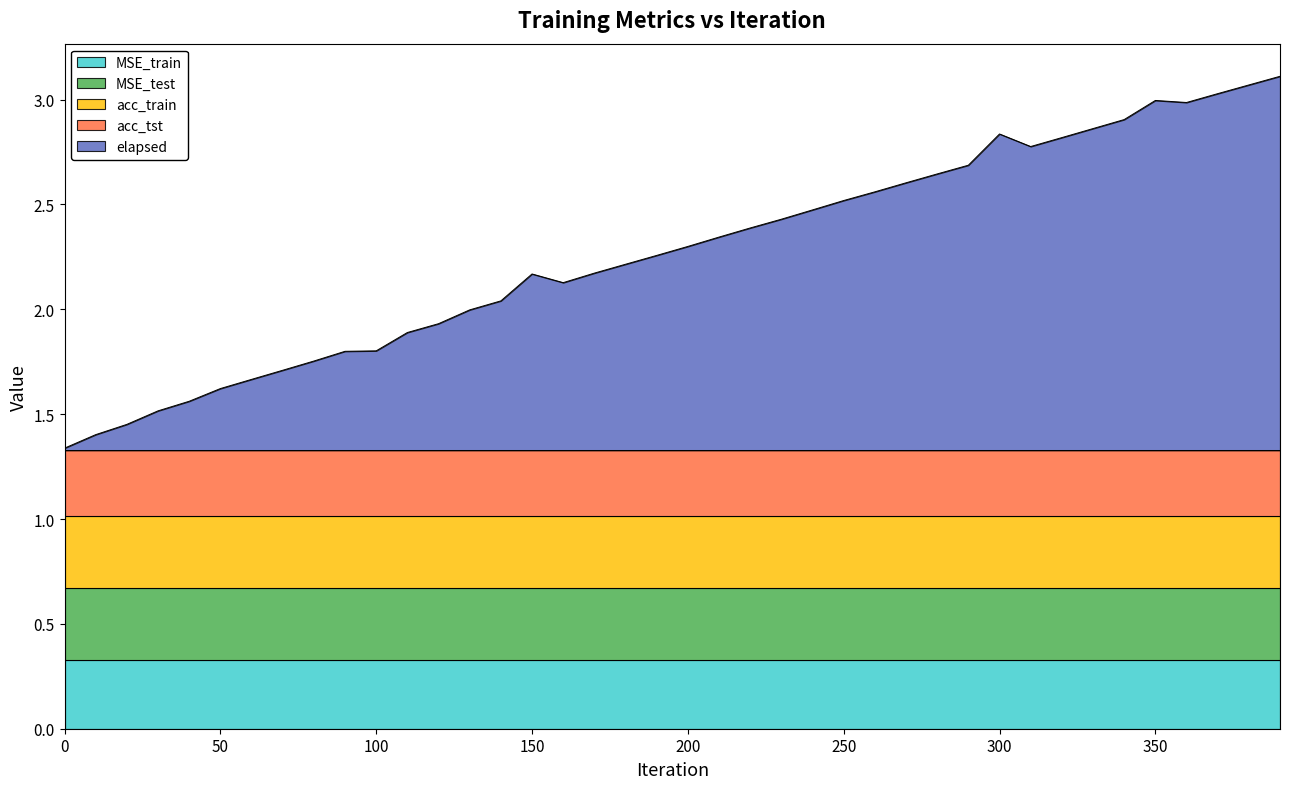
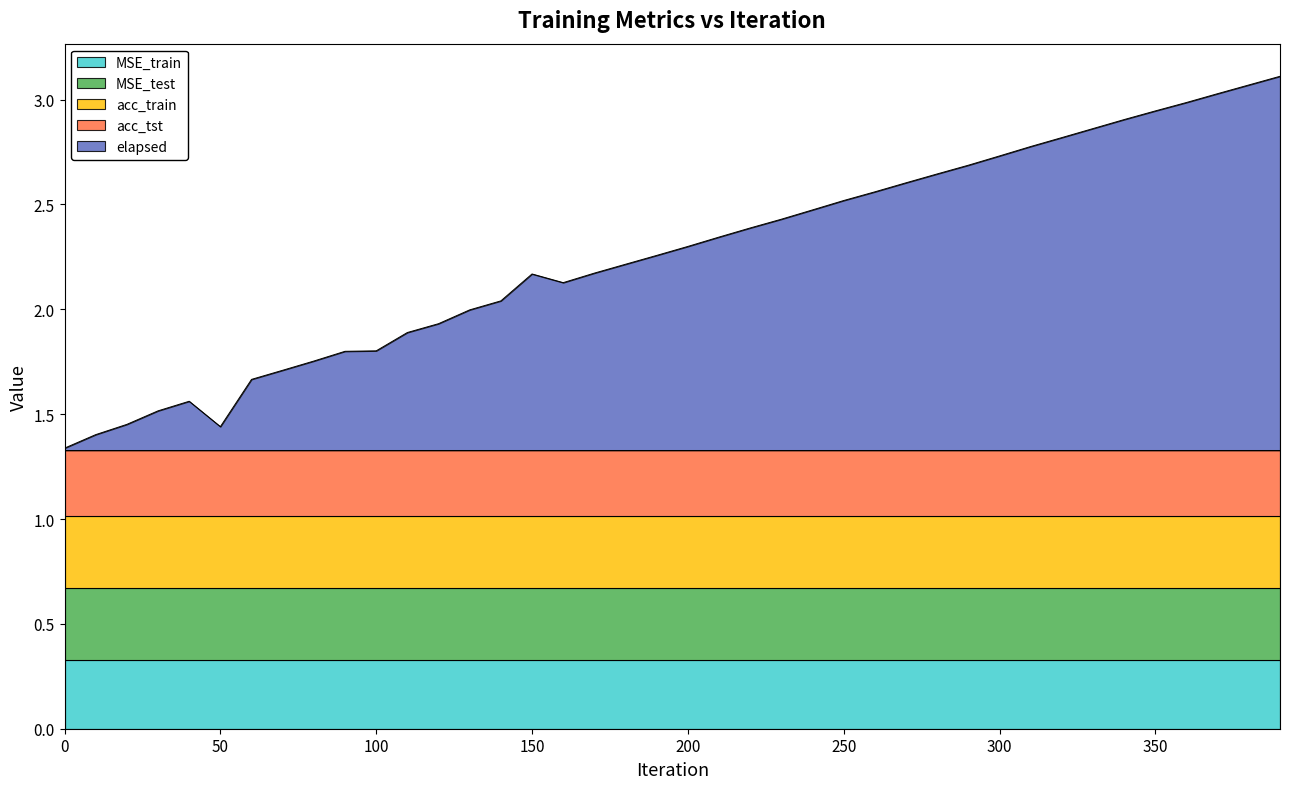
elapsed, 50: 1.62 -> 1.44
elapsed, 300: 2.84 -> 2.73
elapsed, 350: 3.00 -> 2.95
